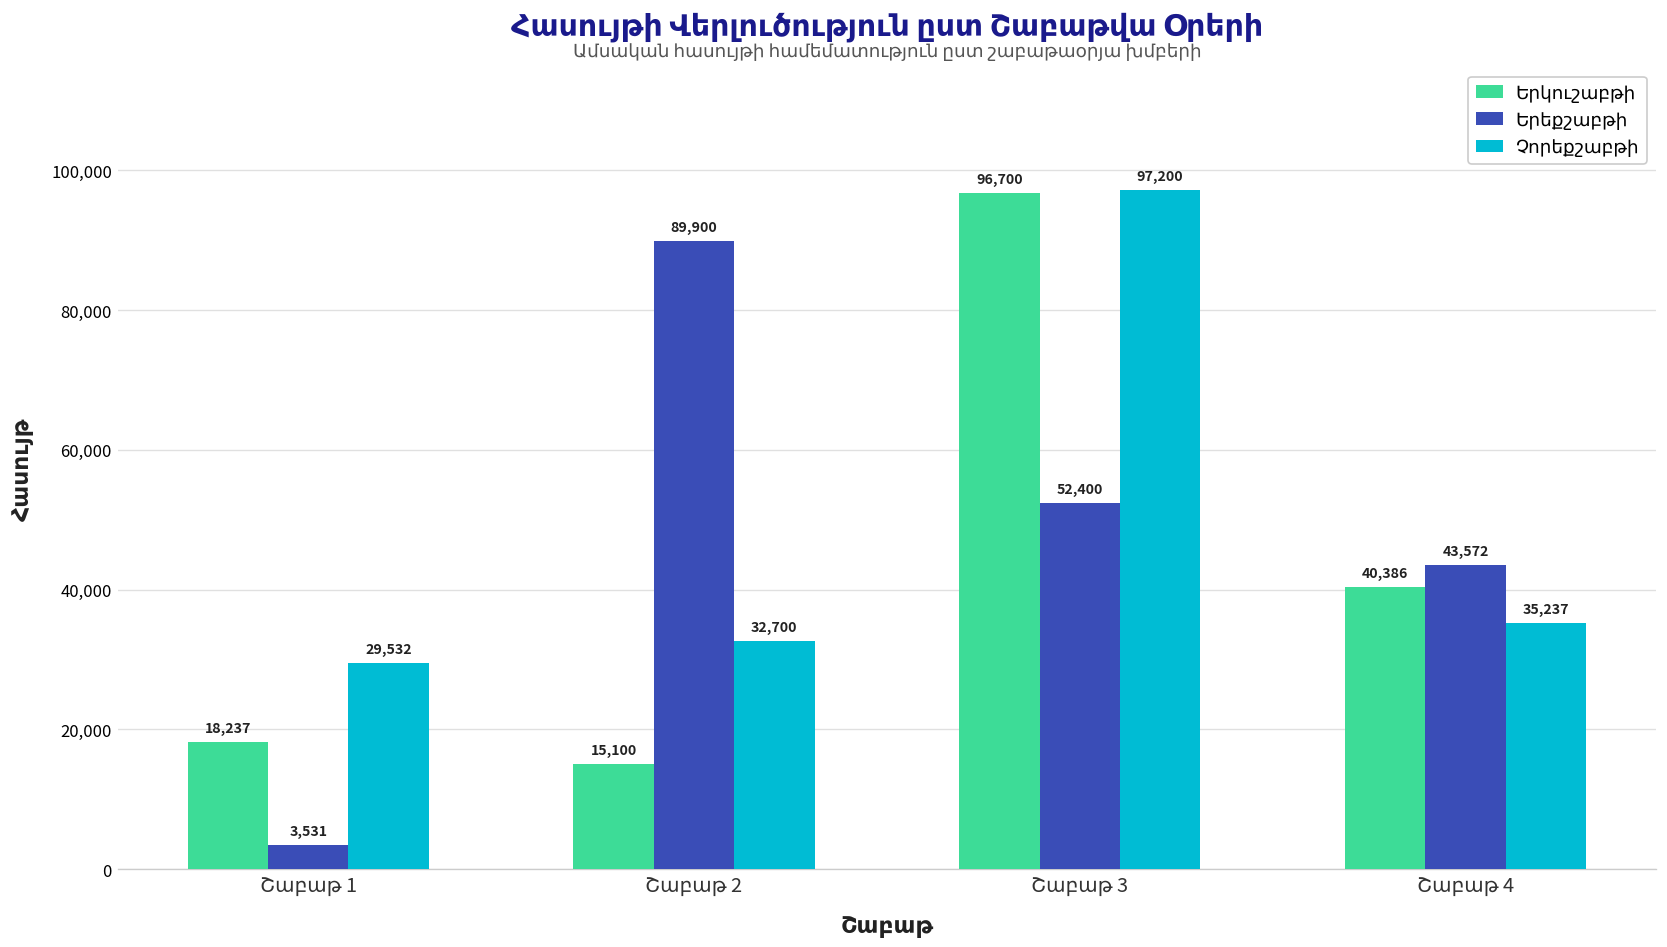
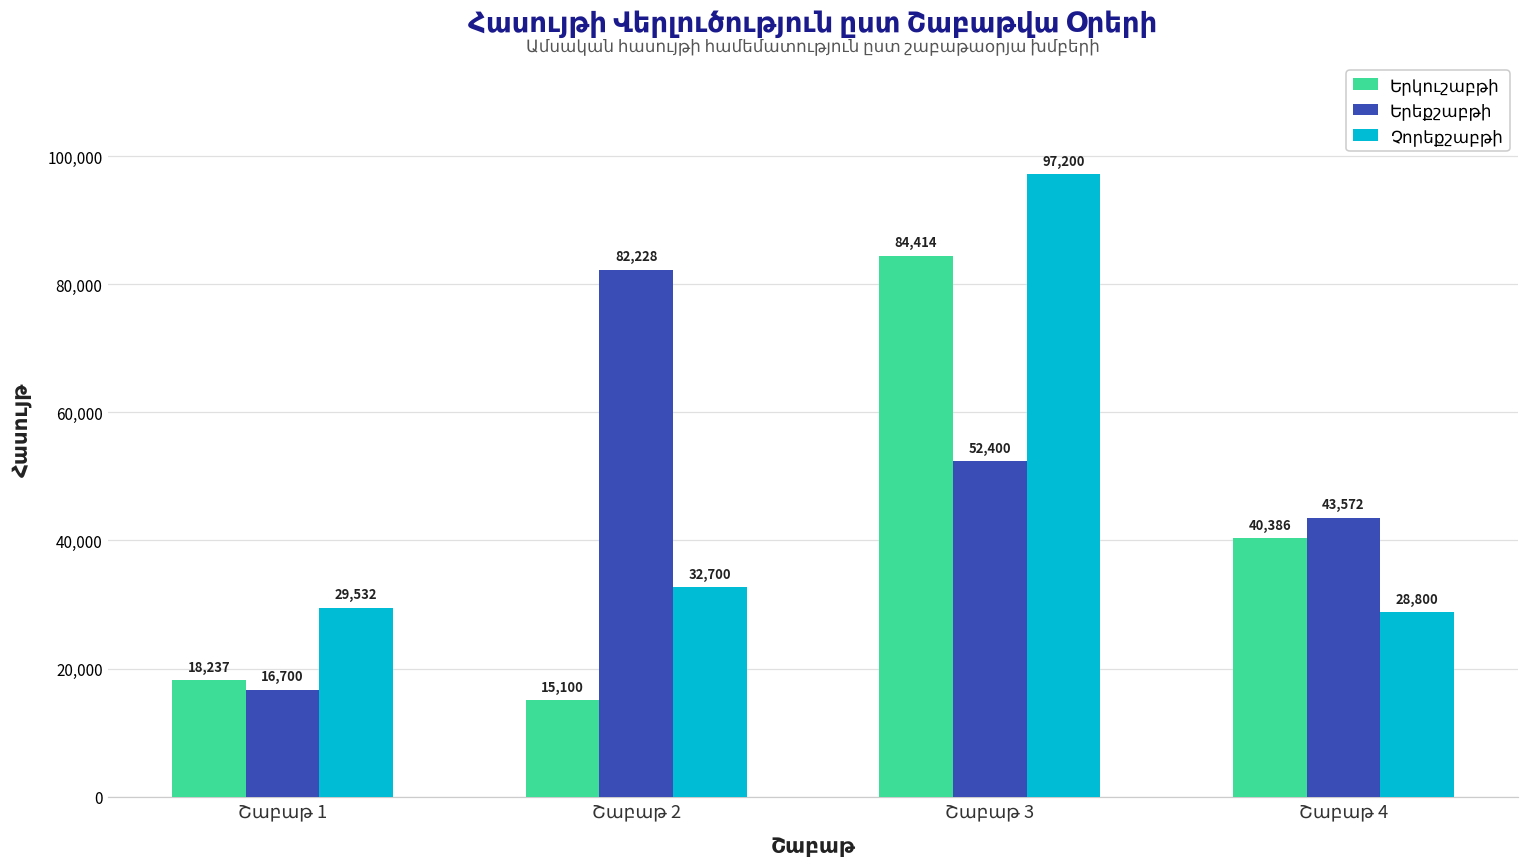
Երեքշաբթի, Շաբաթ 1: 3,531 -> 16,700
Երեքշաբթի, Շաբաթ 2: 89,900 -> 82,228
Երկուշաբթի, Շաբաթ 3: 96,700 -> 84,414
Չորեքշաբթի, Շաբաթ 4: 35,237 -> 28,800
